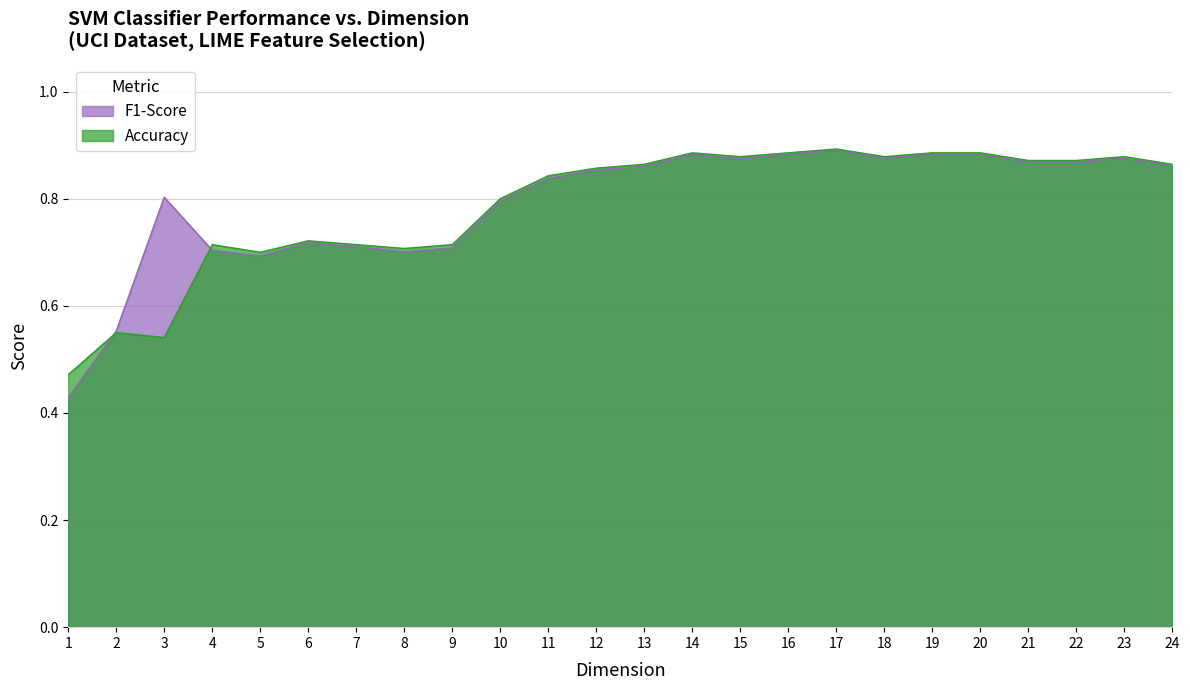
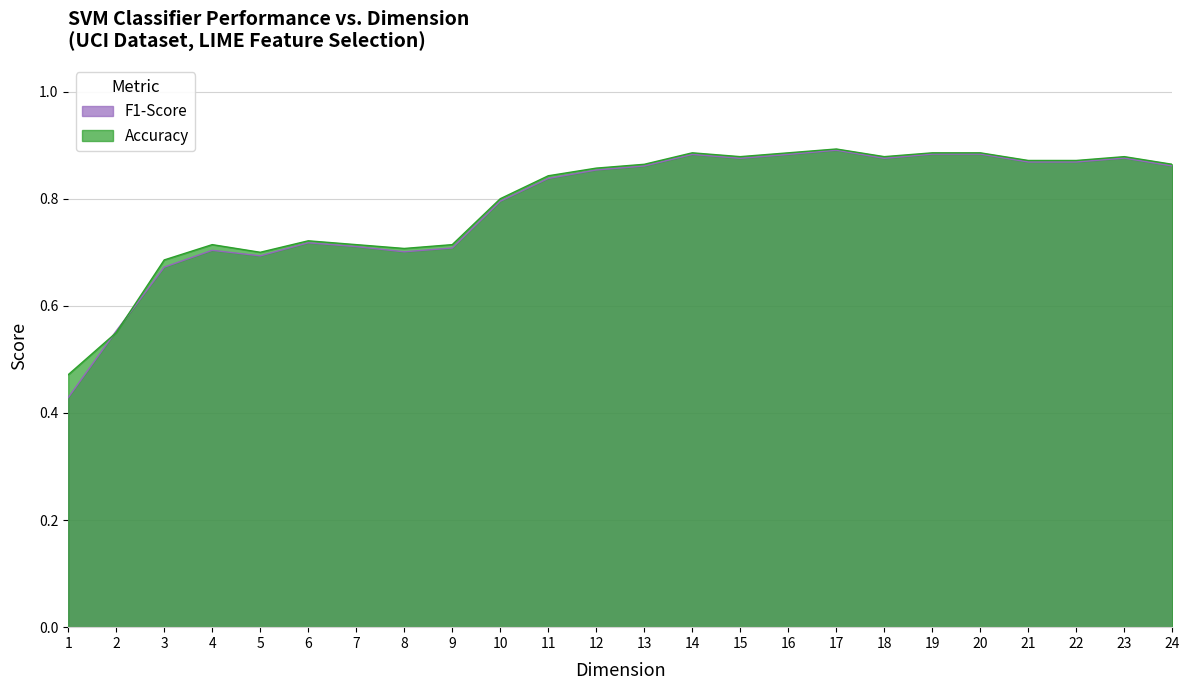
F1-Score, 3: 0.80 -> 0.67
Accuracy, 3: 0.54 -> 0.69
